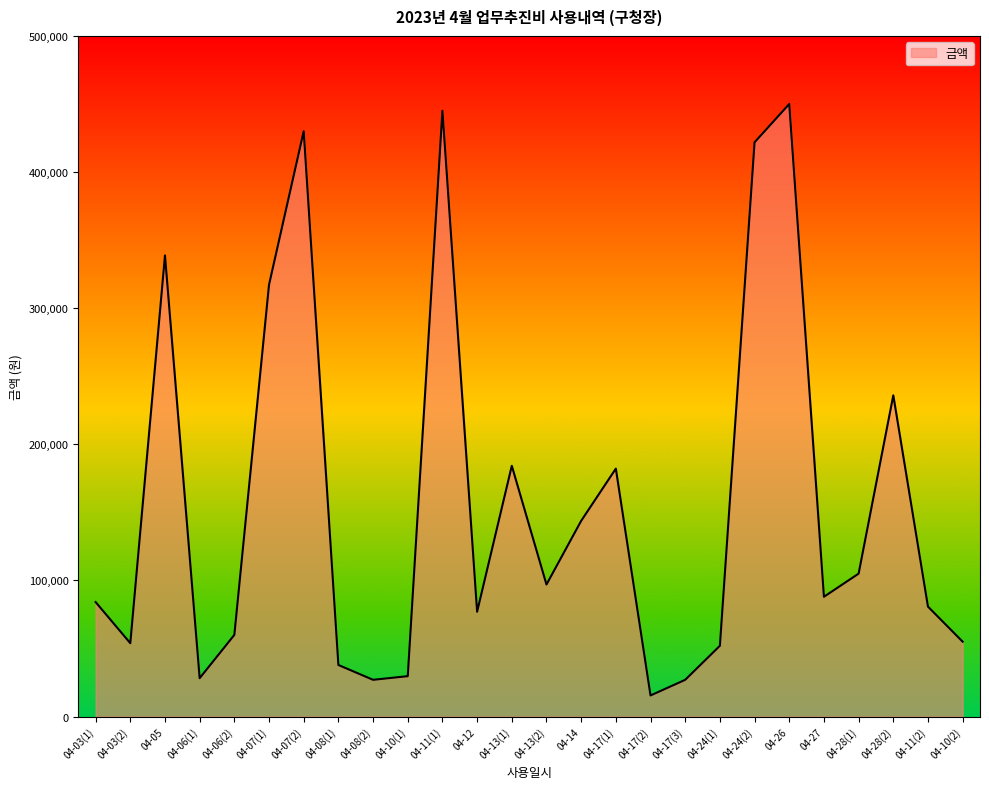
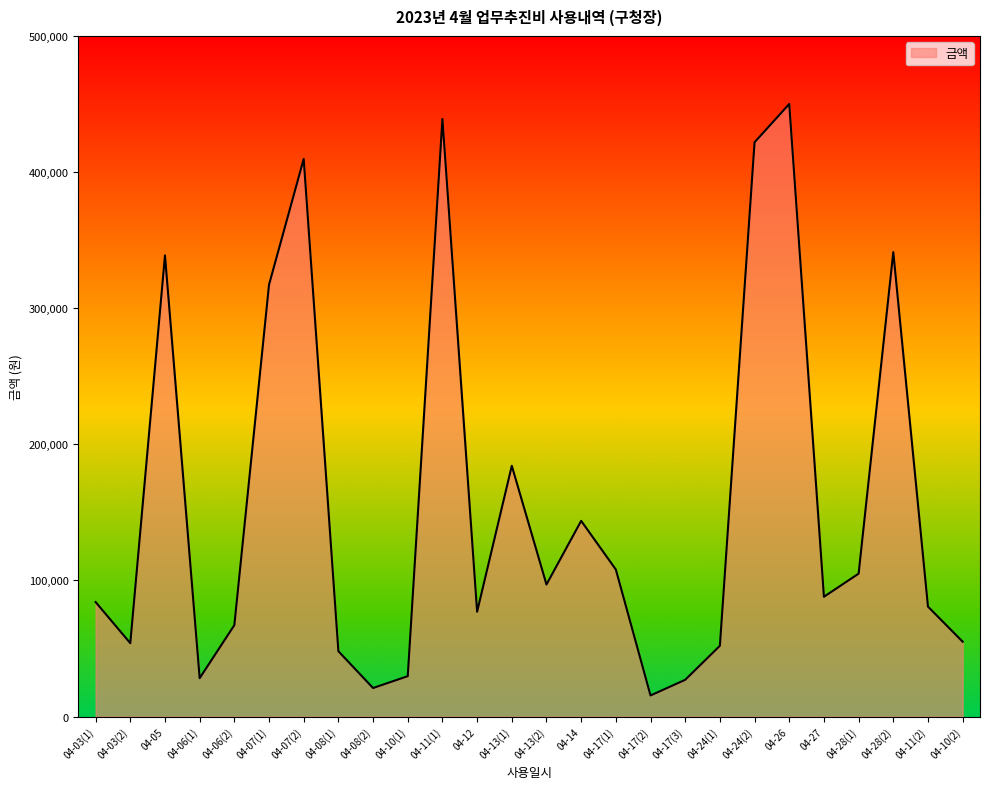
04-06(2): 60,000 -> 67,000
04-07(2): 430,000 -> 410,000
04-08(1): 38,000 -> 48,000
04-08(2): 27,000 -> 21,000
04-11(1): 445,000 -> 439,000
04-17(1): 182,000 -> 108,000
04-28(2): 236,000 -> 341,000
